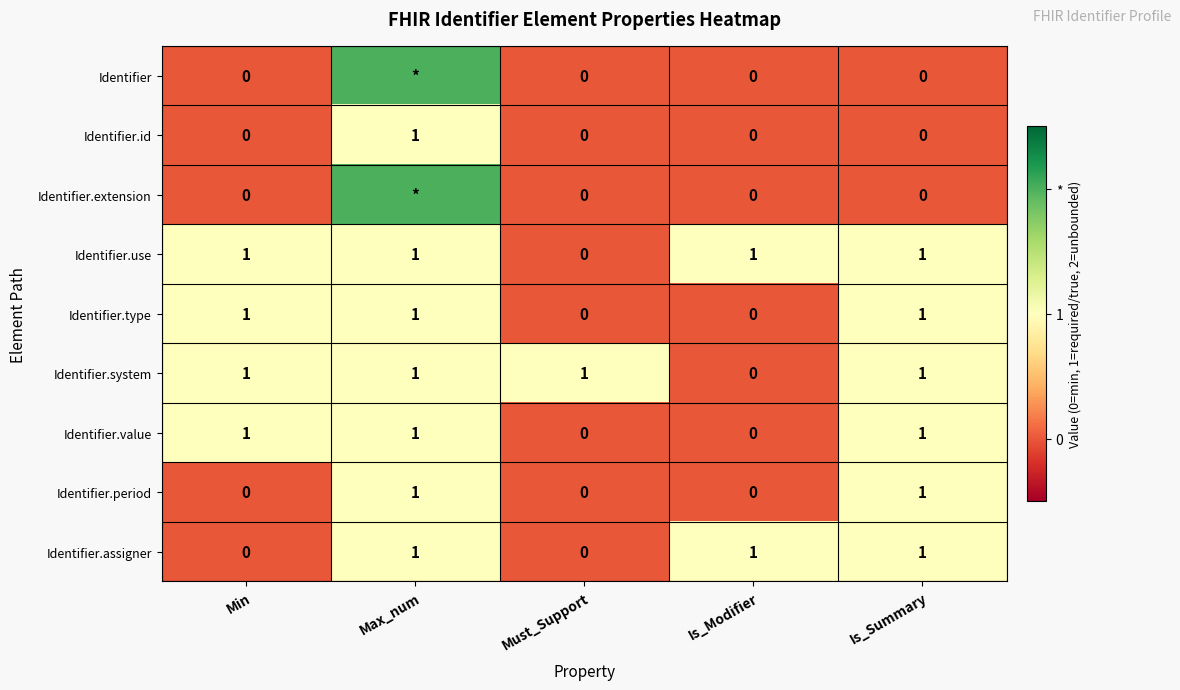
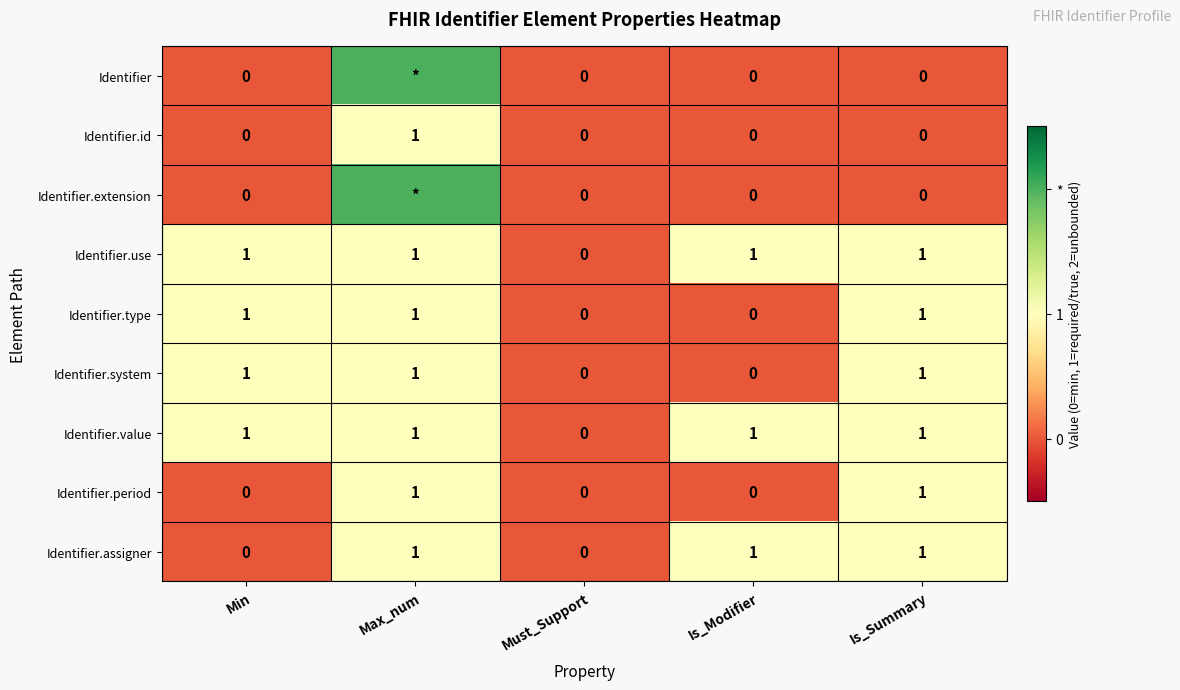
Identifier.system, Must_Support: 1 -> 0
Identifier.value, Is_Modifier: 0 -> 1
